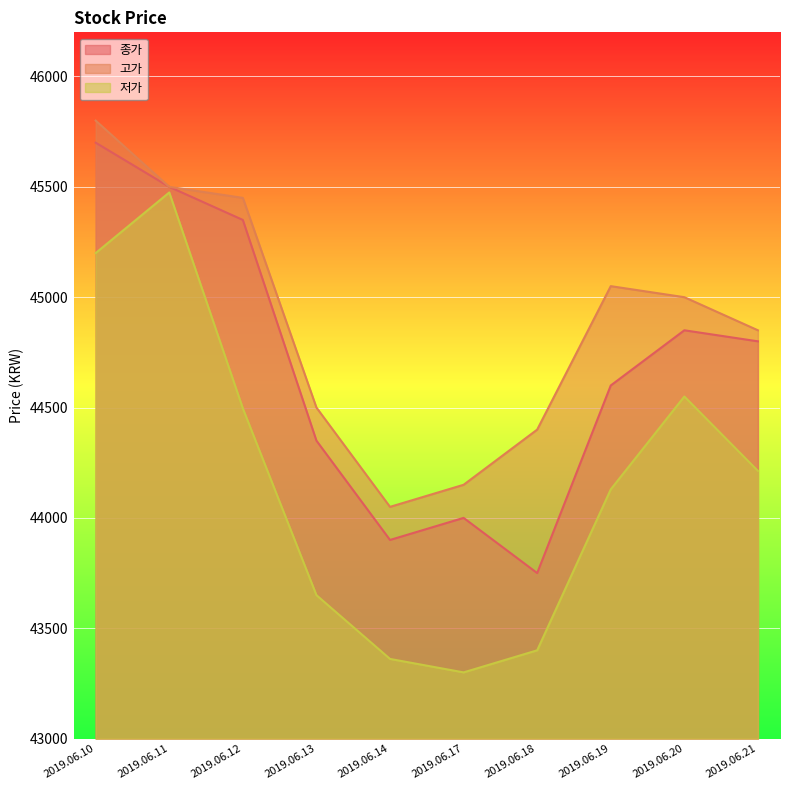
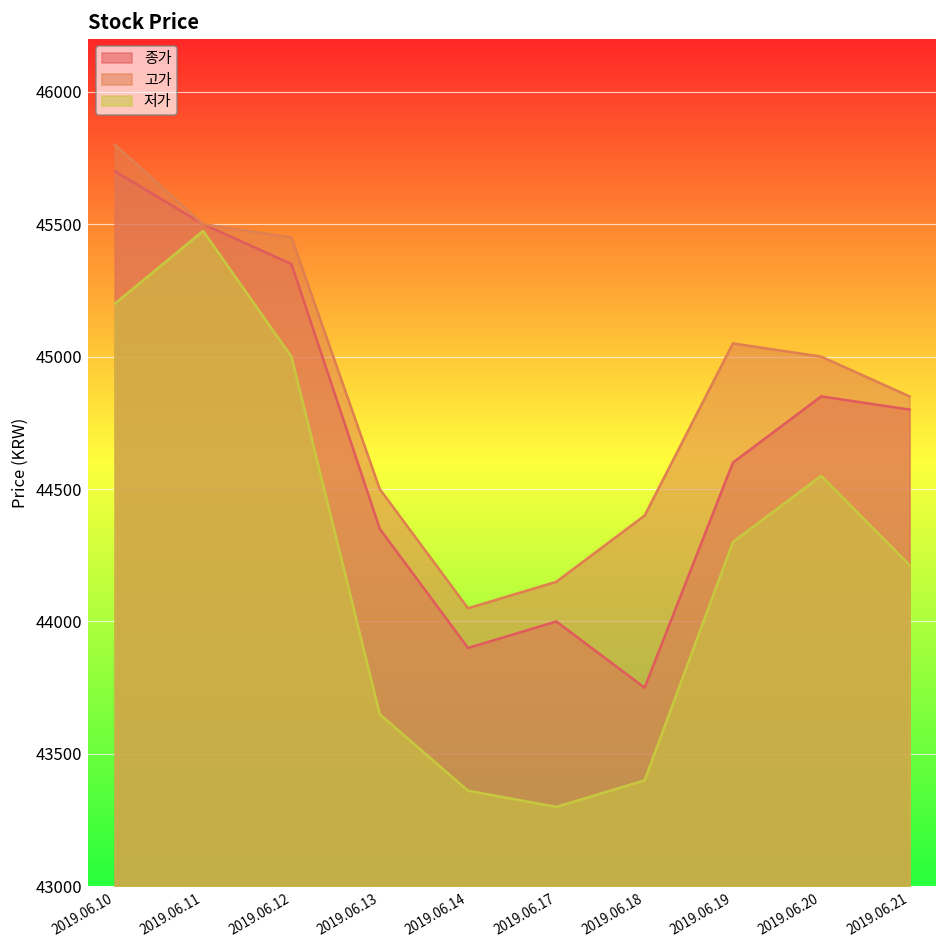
저가, 2019.06.12: 44500 -> 45000
저가, 2019.06.19: 44130 -> 44300
